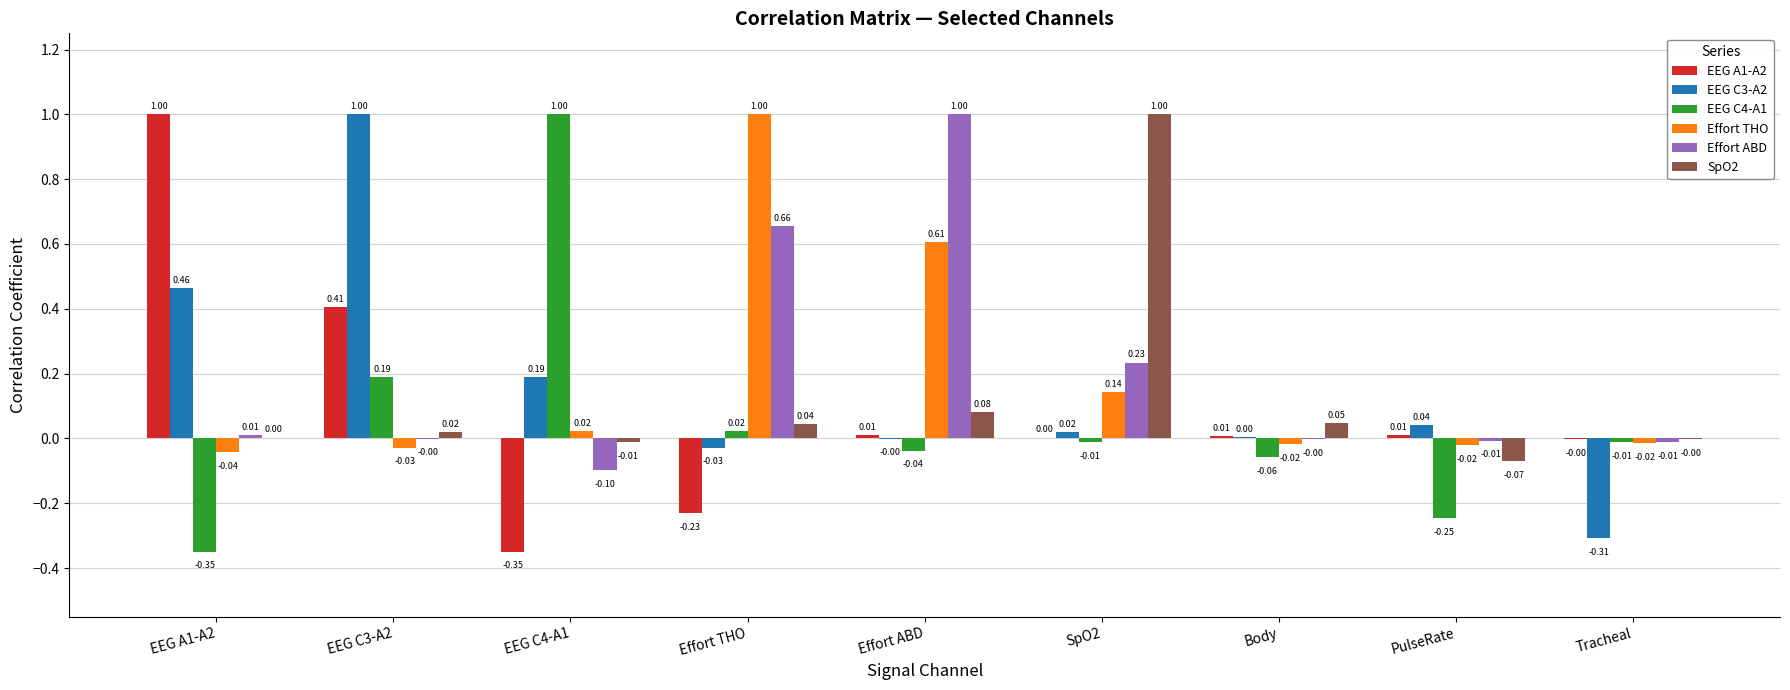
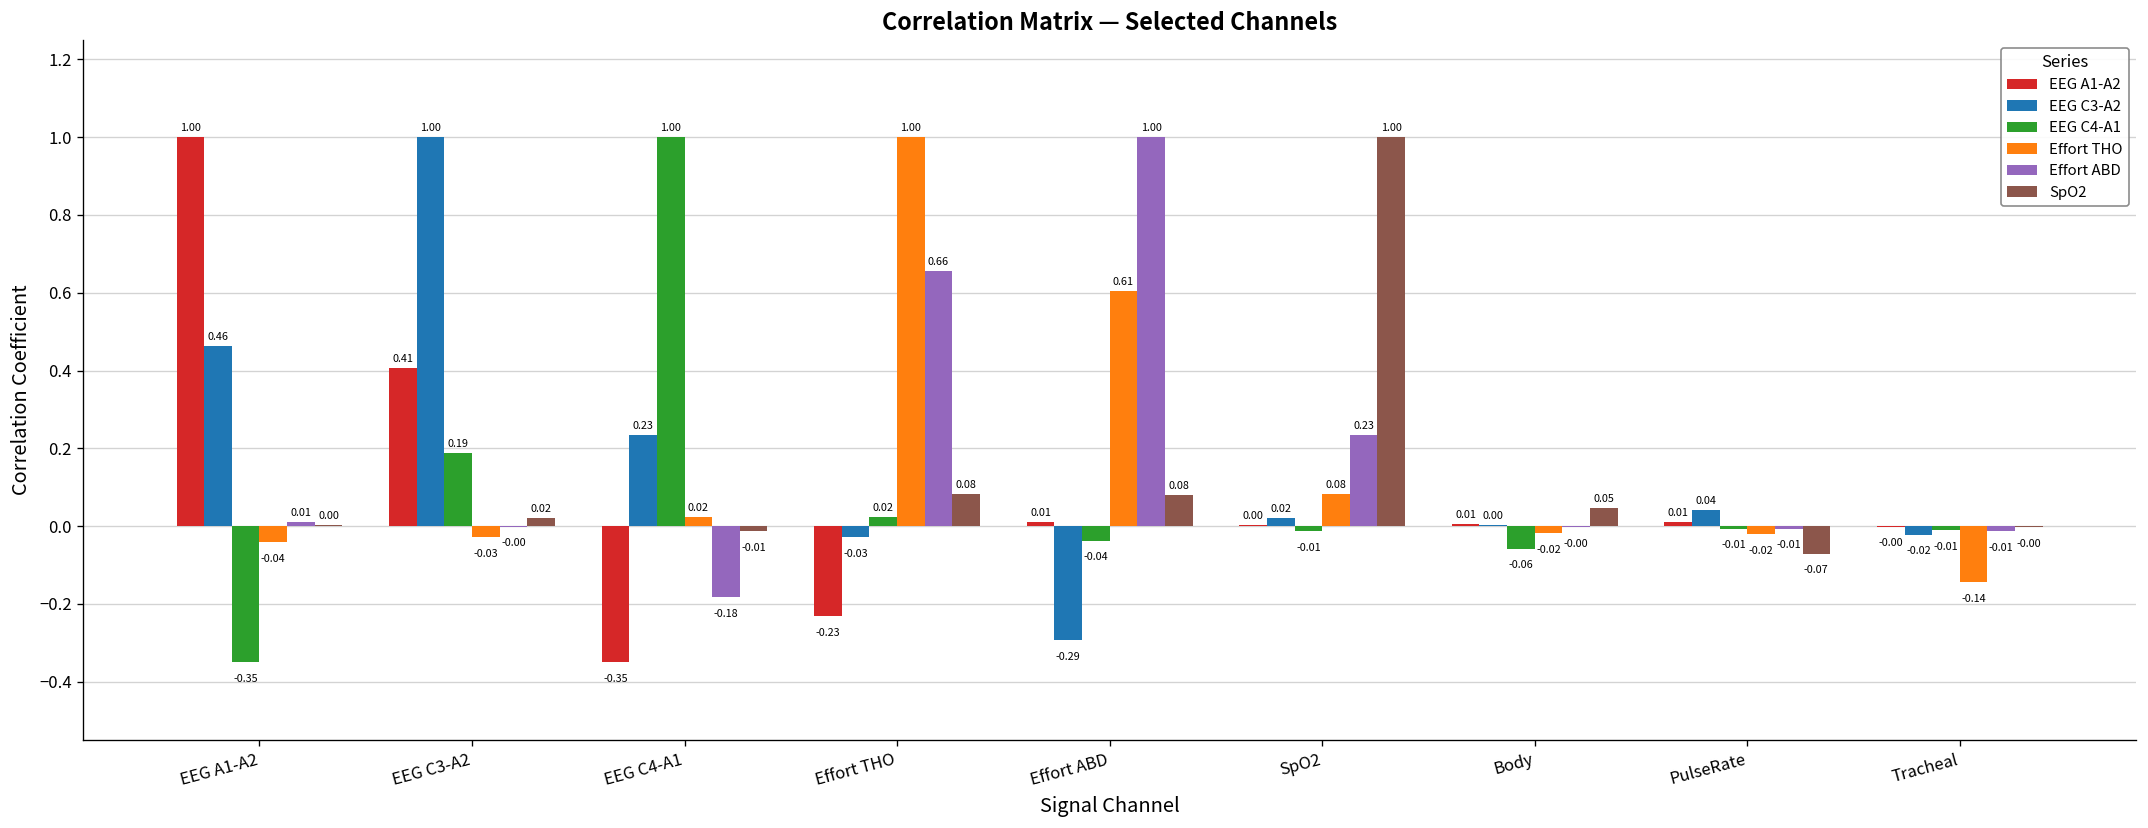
EEG C3-A2, EEG C4-A1: 0.19 -> 0.23
Effort ABD, EEG C4-A1: -0.10 -> -0.18
SpO2, Effort THO: 0.04 -> 0.08
EEG C3-A2, Effort ABD: -0.00 -> -0.29
Effort THO, SpO2: 0.14 -> 0.08
EEG C4-A1, PulseRate: -0.25 -> -0.01
EEG C3-A2, Tracheal: -0.31 -> -0.02
Effort THO, Tracheal: -0.02 -> -0.14
